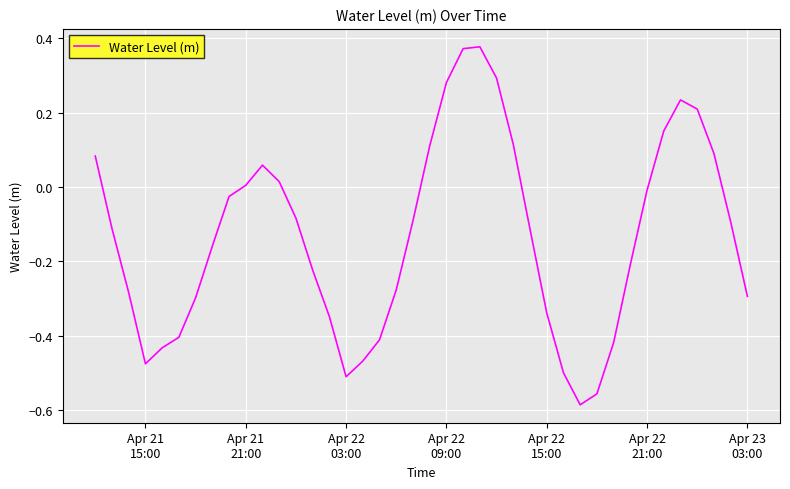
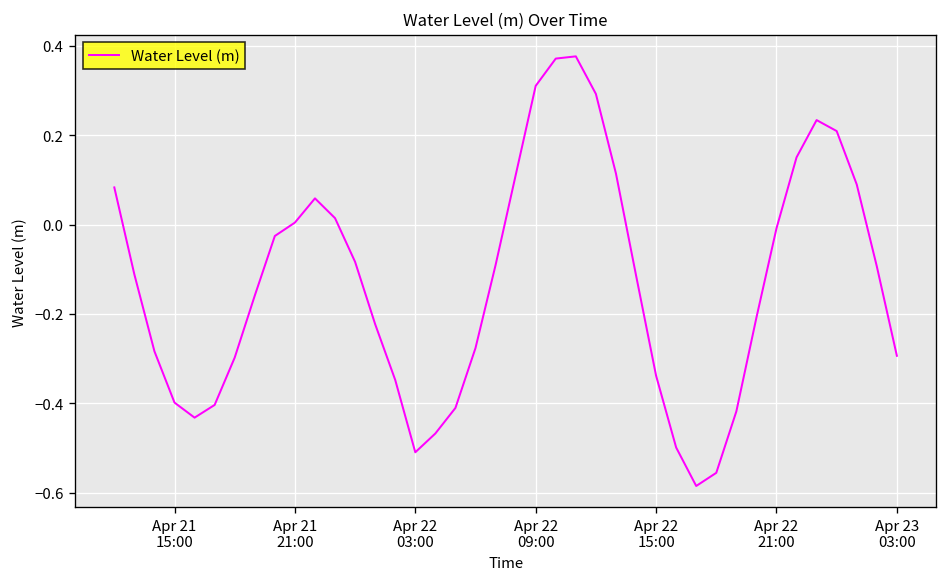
Apr 21 15:00: -0.47 -> -0.40
Apr 22 09:00: 0.28 -> 0.31
